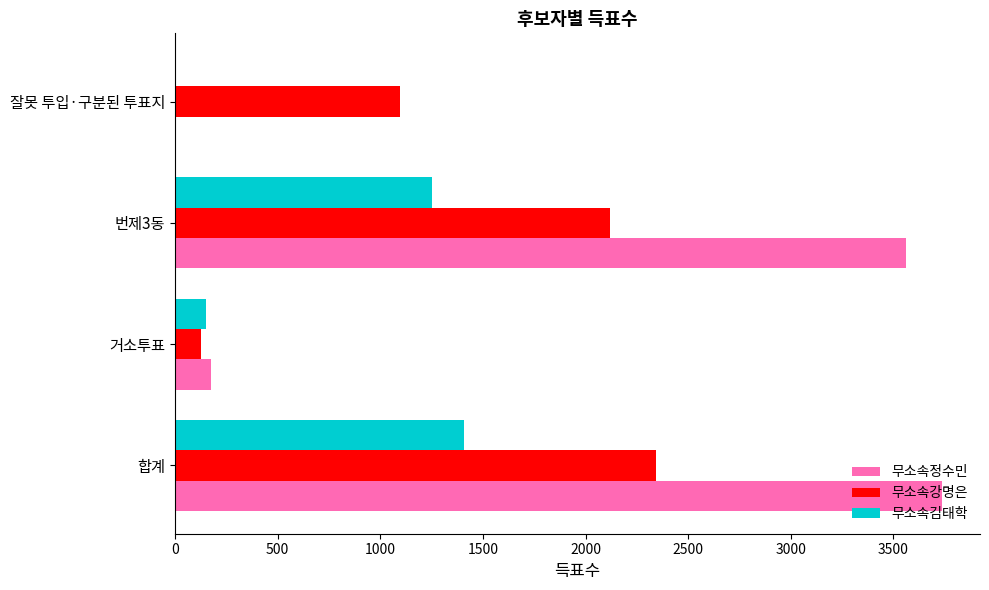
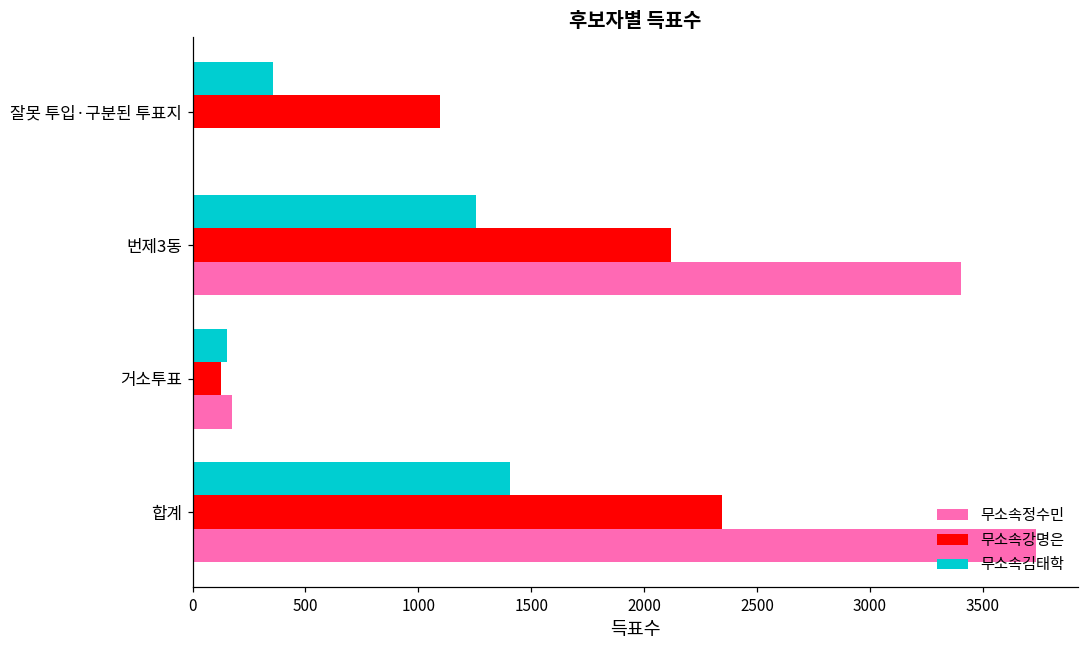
무소속김태학, 잘못 투입·구분된 투표지: 0 -> 360
무소속정수민, 번제3동: 3560 -> 3400
